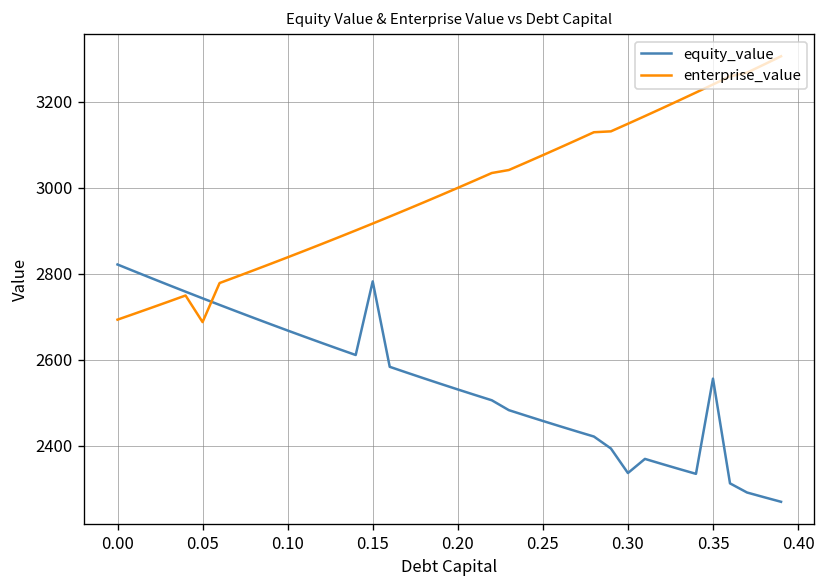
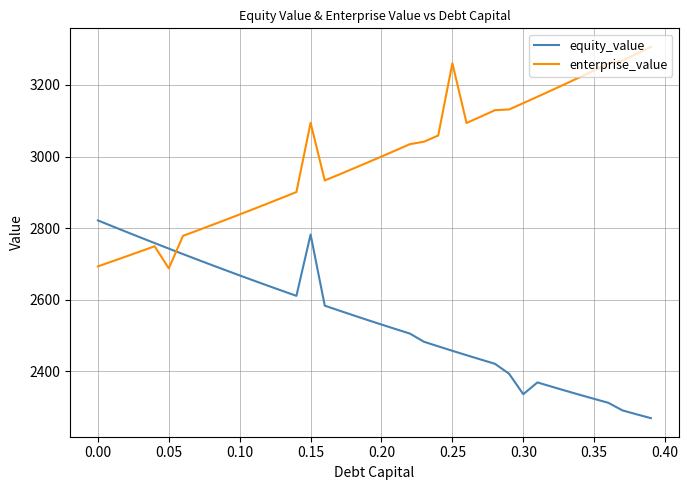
enterprise_value, 0.15: 2920 -> 3090
enterprise_value, 0.25: 3080 -> 3260
equity_value, 0.35: 2560 -> 2320
